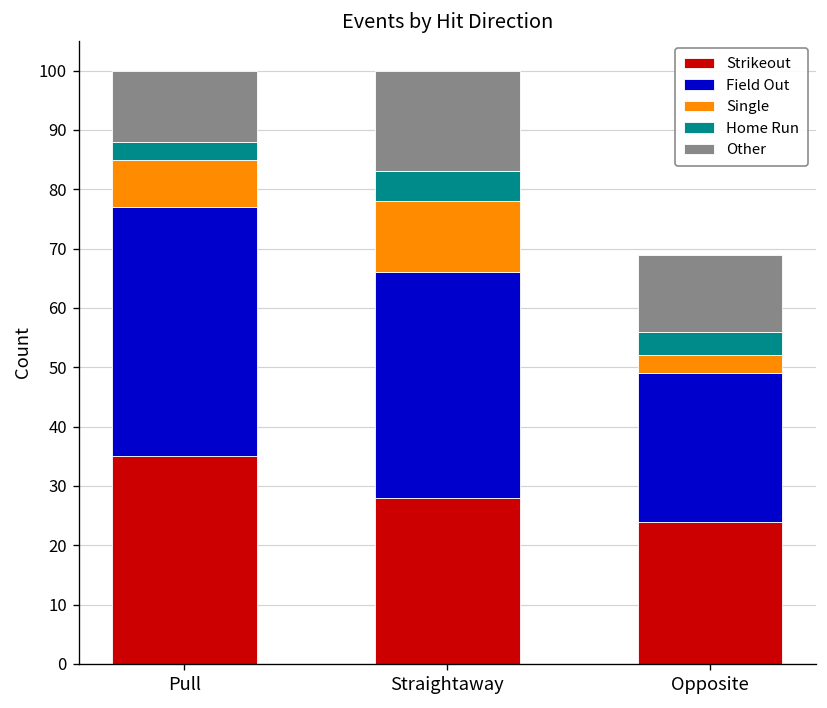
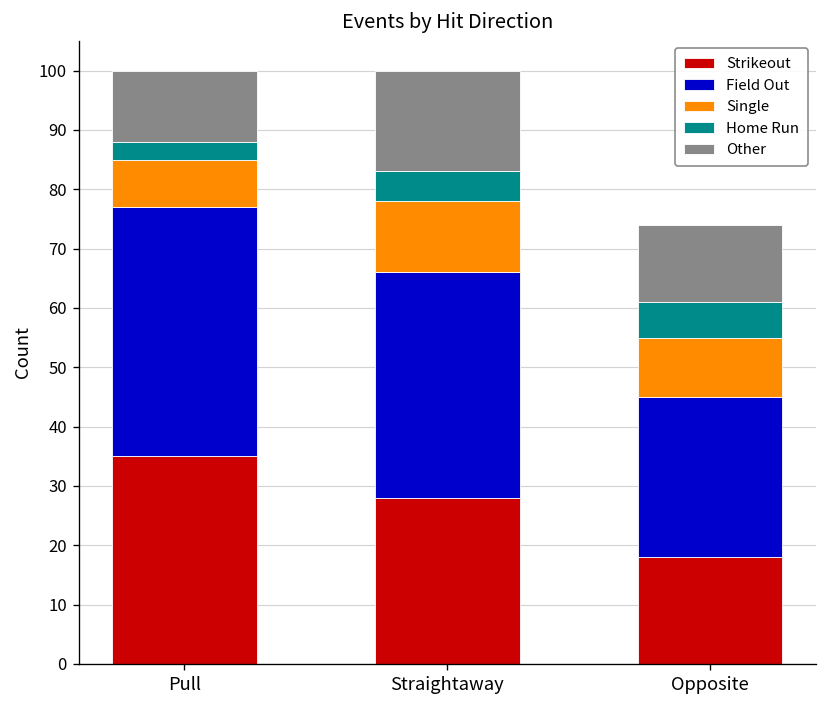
Strikeout, Opposite: 24 -> 18
Field Out, Opposite: 25 -> 27
Single, Opposite: 3 -> 10
Home Run, Opposite: 4 -> 6
